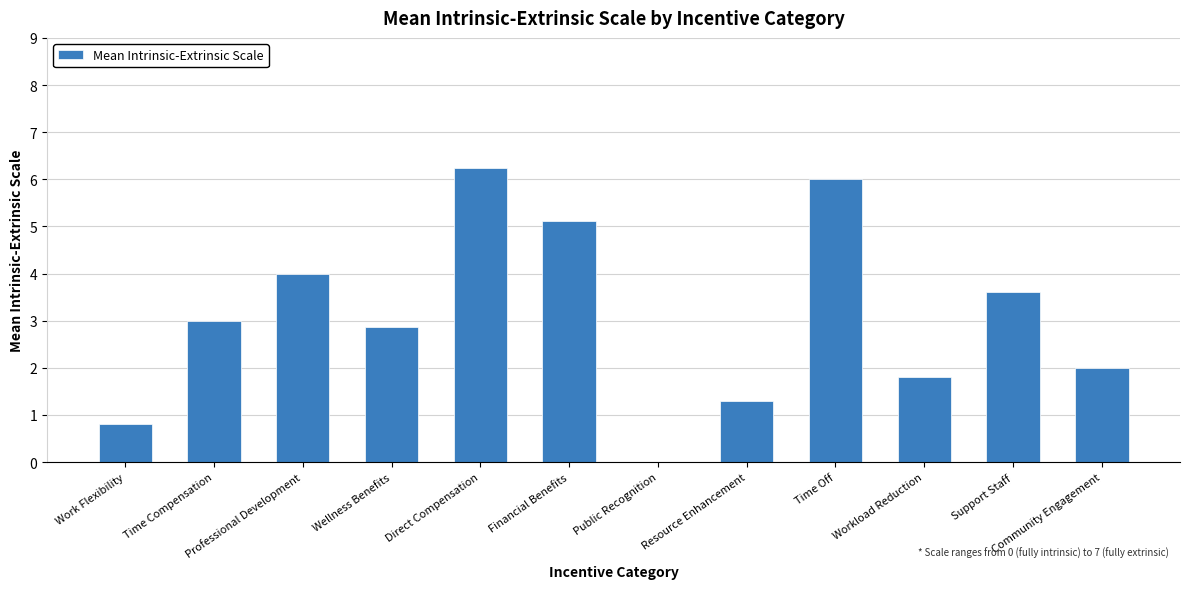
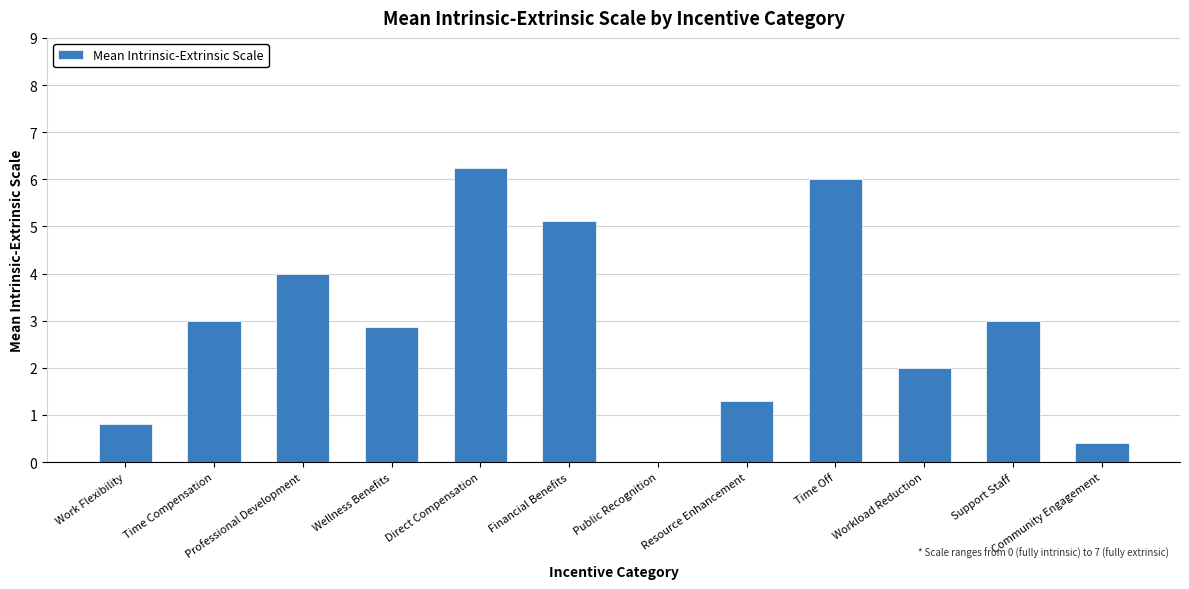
Workload Reduction: 1.8 -> 2.0
Support Staff: 3.6 -> 3.0
Community Engagement: 2.0 -> 0.4
